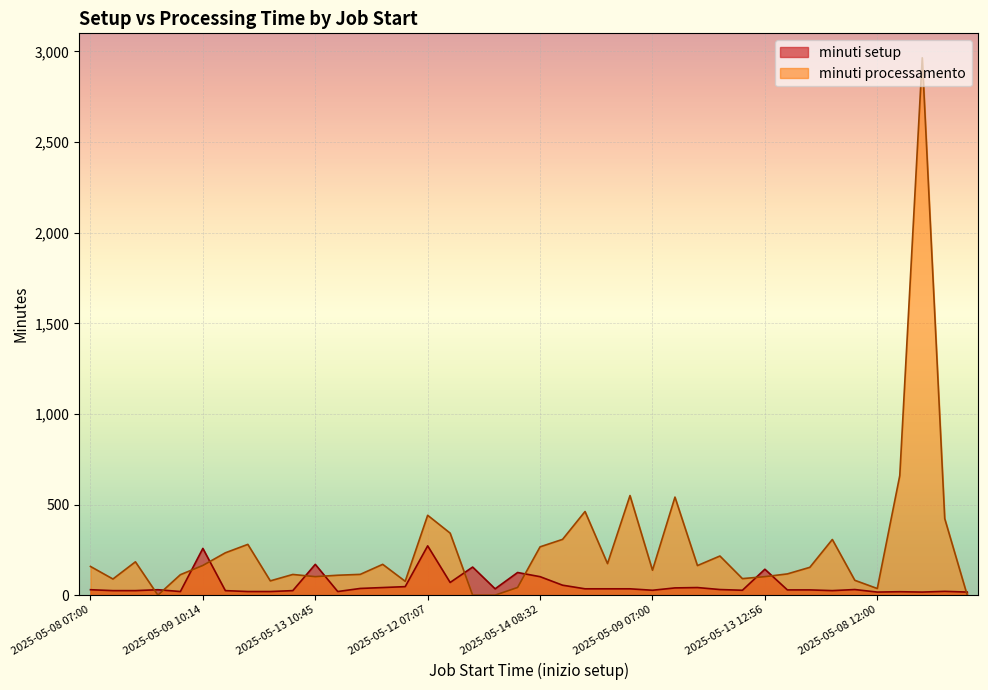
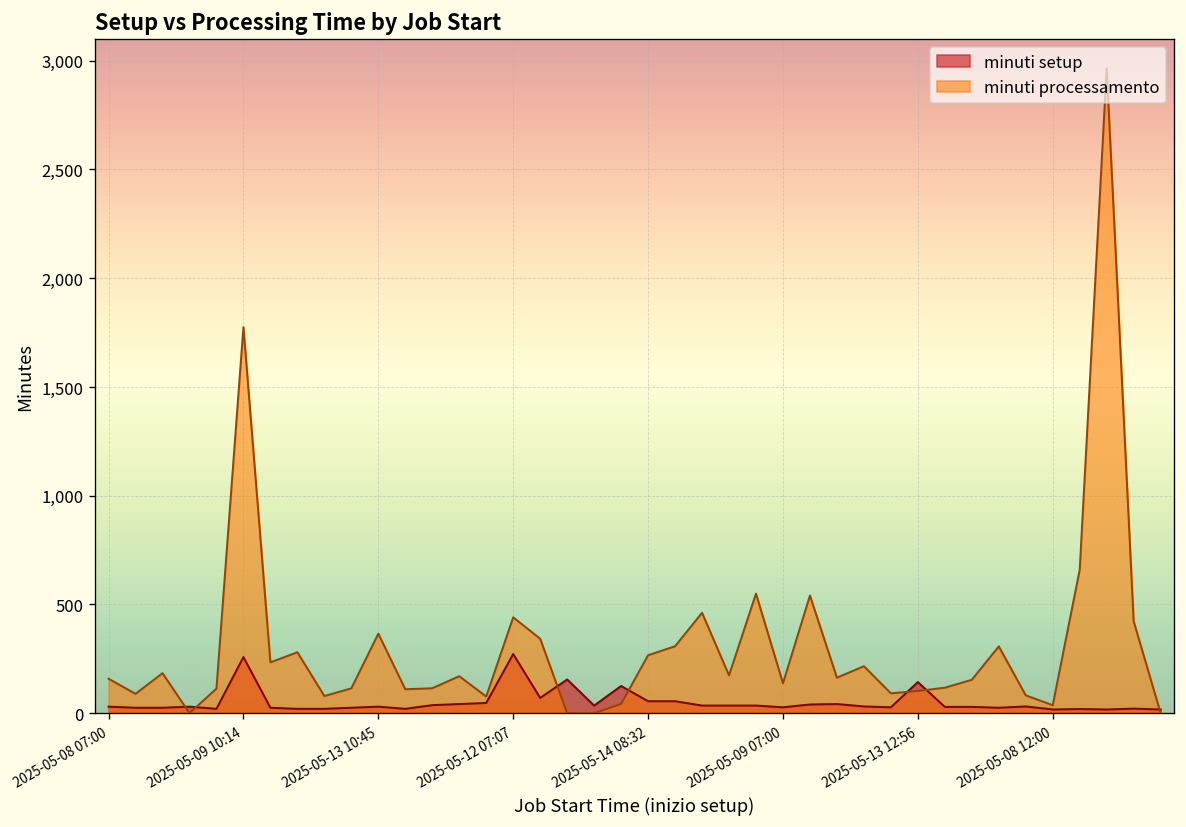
minuti processamento, 2025-05-09 10:14: 160 -> 1,780
minuti setup, 2025-05-13 10:45: 170 -> 30
minuti processamento, 2025-05-13 10:45: 100 -> 370
minuti setup, 2025-05-14 08:32: 100 -> 60
